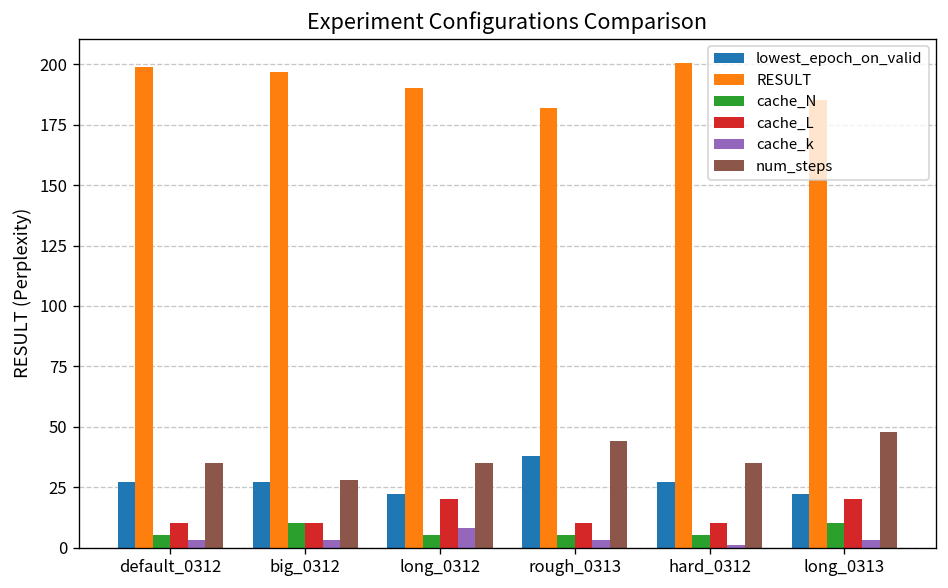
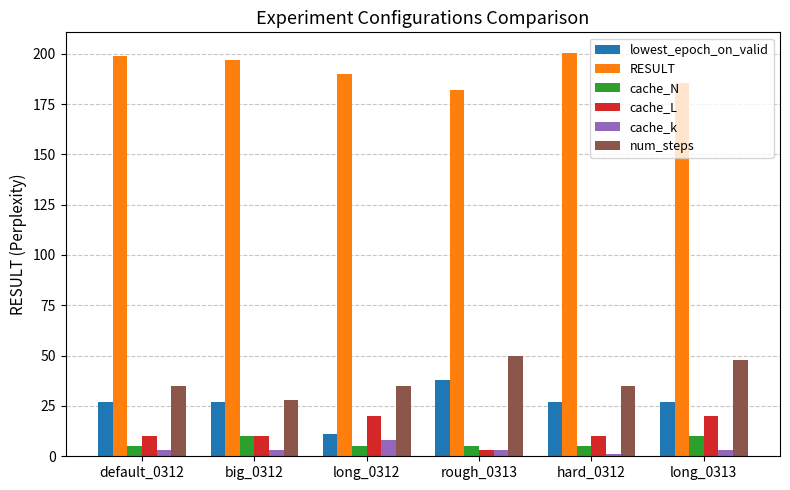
lowest_epoch_on_valid, long_0312: 22 -> 11
cache_L, rough_0313: 10 -> 3
num_steps, rough_0313: 44 -> 50
lowest_epoch_on_valid, long_0313: 22 -> 27
